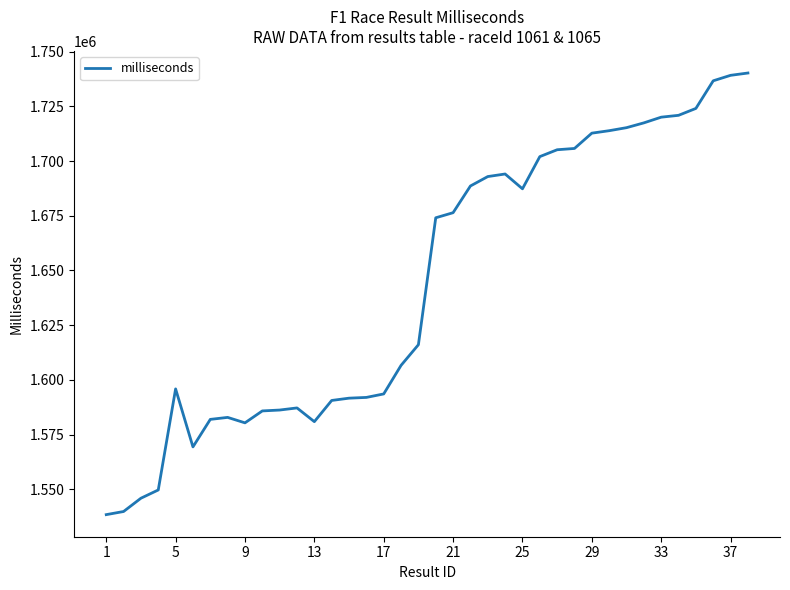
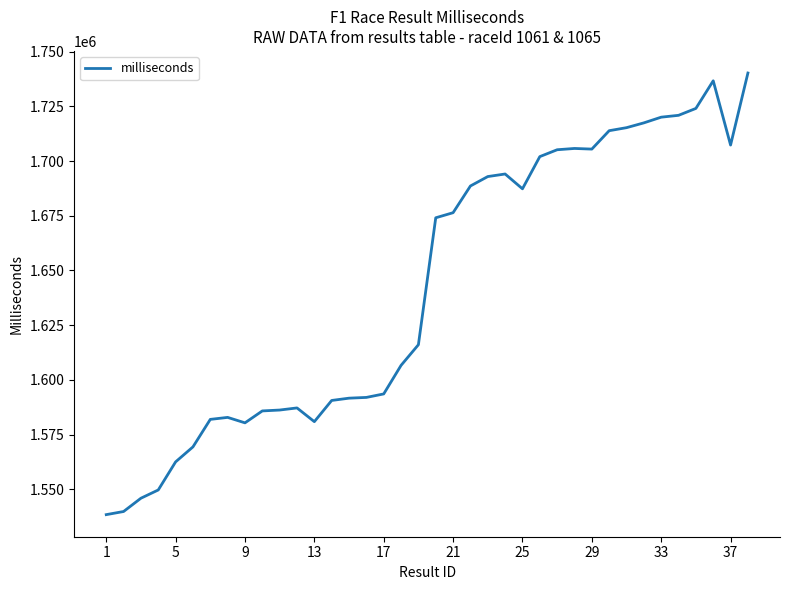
5: 1596000 -> 1563000
29: 1713000 -> 1705000
37: 1739000 -> 1707000
